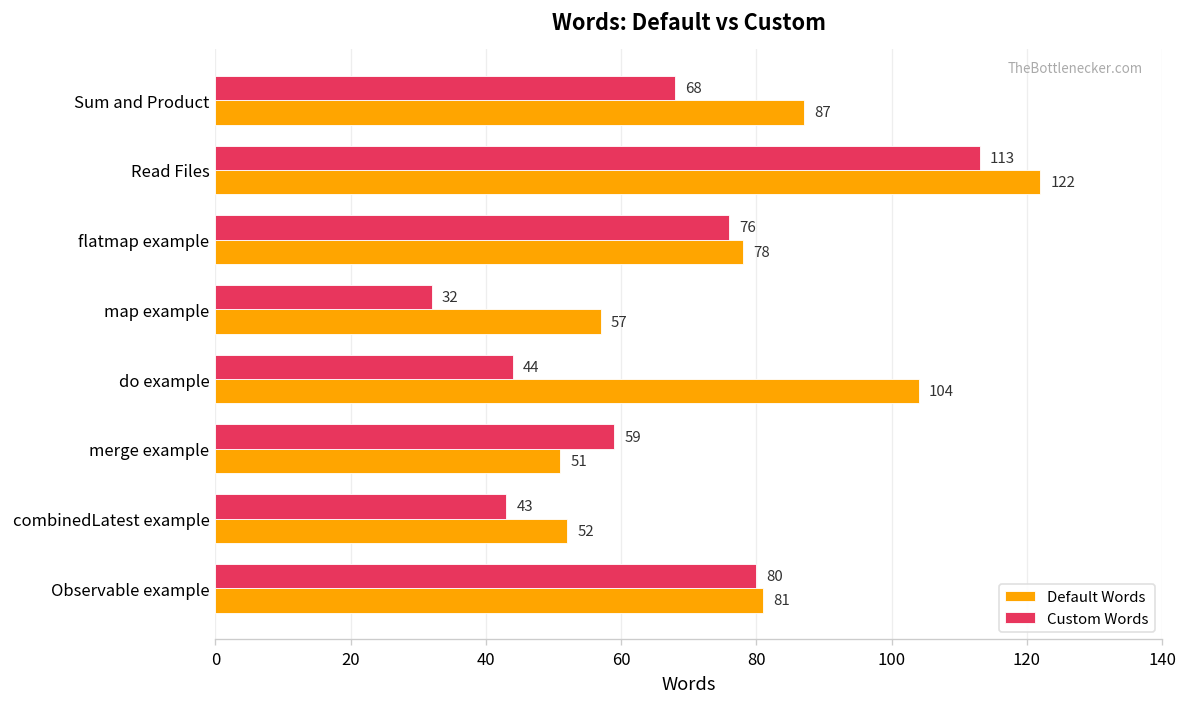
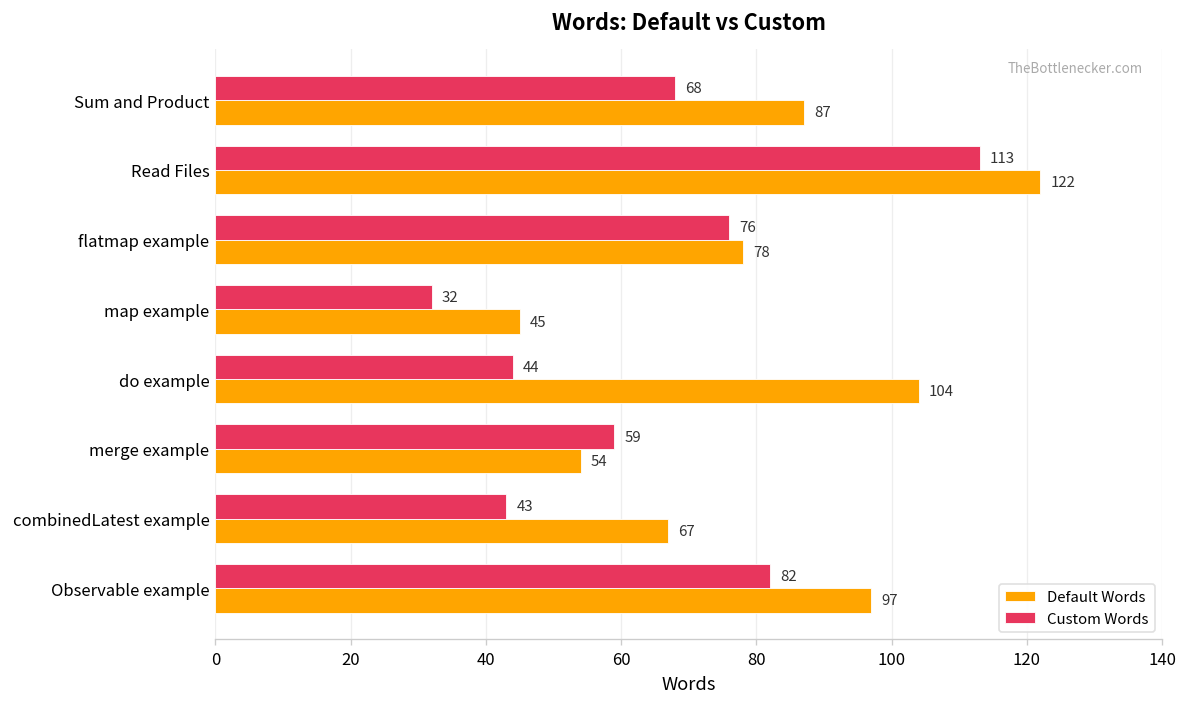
Default Words, map example: 57 -> 45
Default Words, merge example: 51 -> 54
Default Words, combinedLatest example: 52 -> 67
Custom Words, Observable example: 80 -> 82
Default Words, Observable example: 81 -> 97
